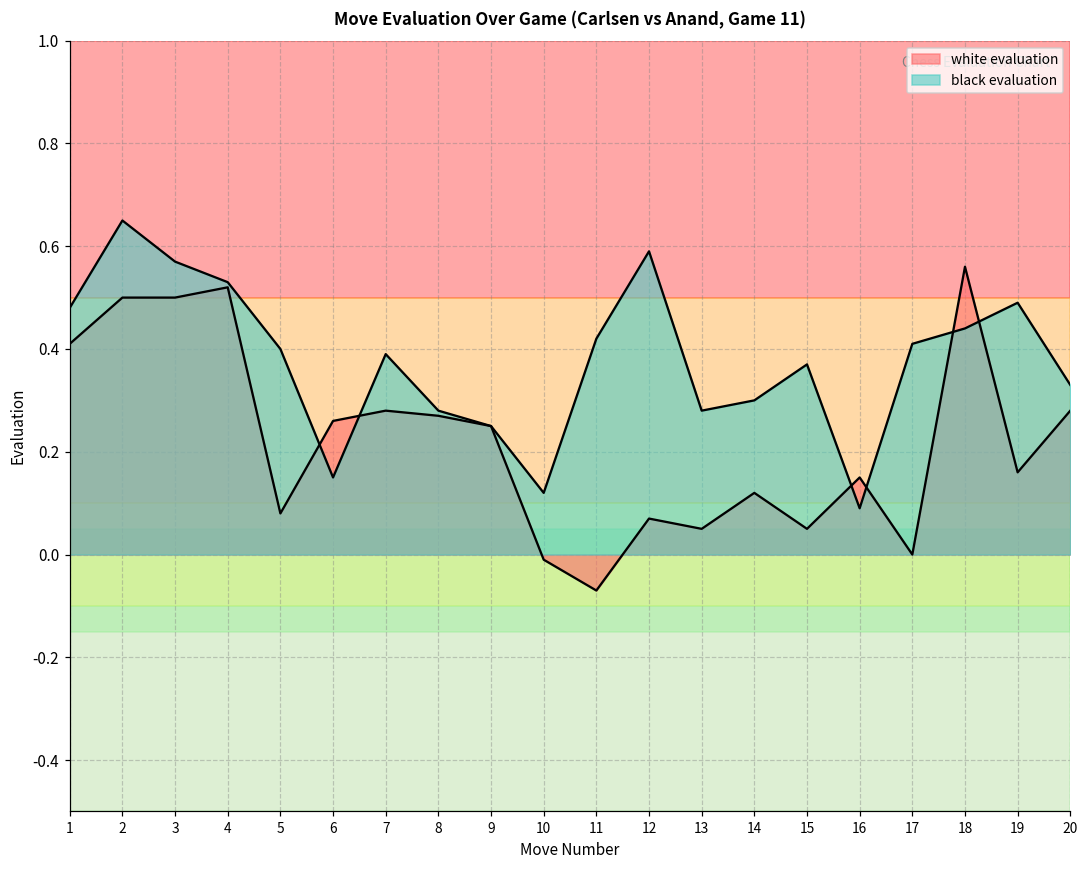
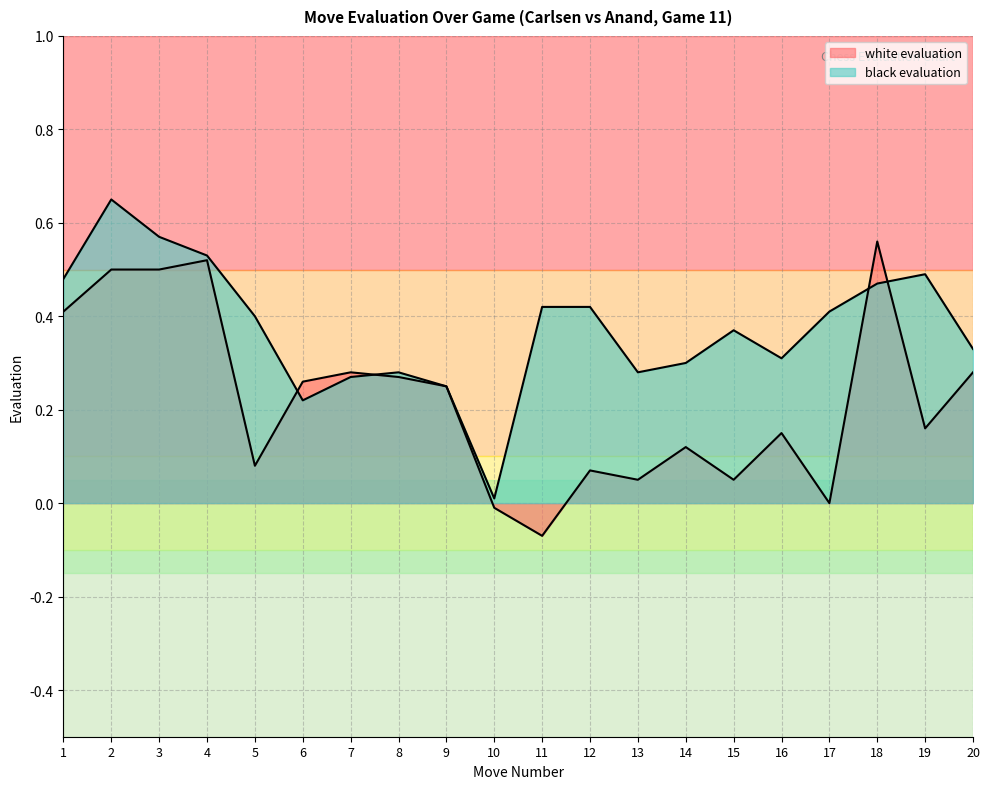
black evaluation, 6: 0.15 -> 0.22
black evaluation, 7: 0.39 -> 0.27
black evaluation, 10: 0.12 -> 0.01
black evaluation, 12: 0.59 -> 0.42
black evaluation, 16: 0.09 -> 0.31
black evaluation, 18: 0.44 -> 0.47
